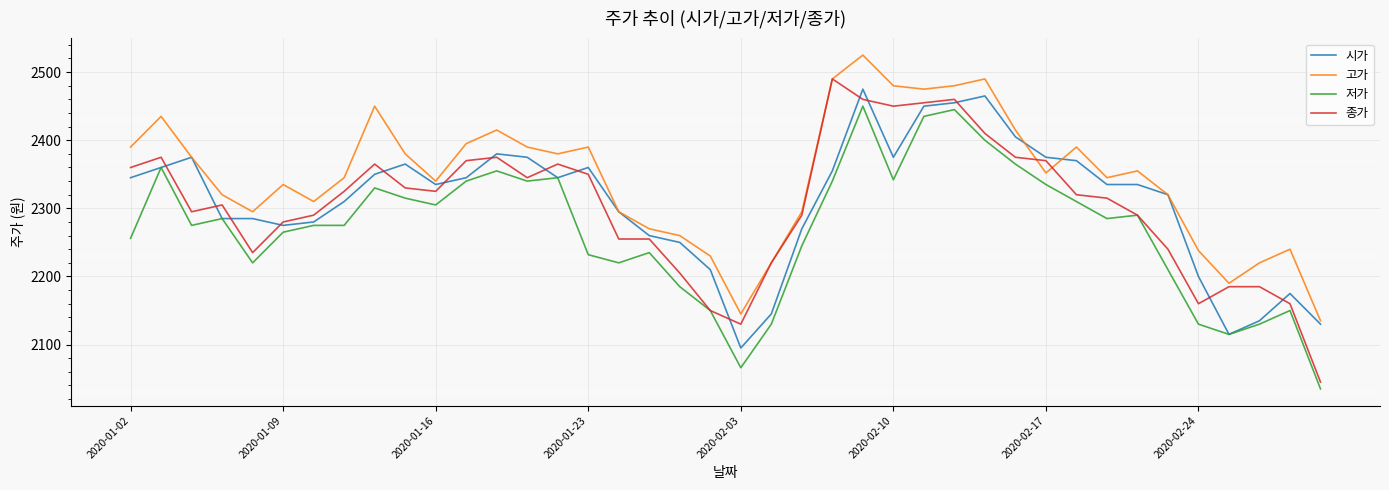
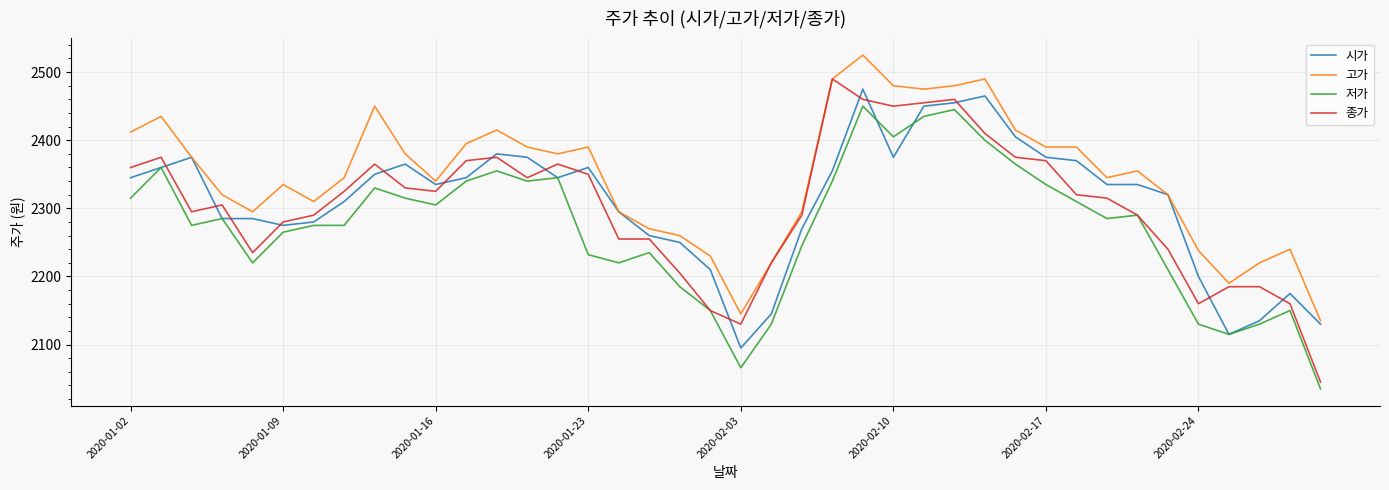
고가, 2020-01-02: 2390 -> 2410
저가, 2020-01-02: 2260 -> 2320
저가, 2020-02-10: 2340 -> 2410
고가, 2020-02-17: 2350 -> 2390
